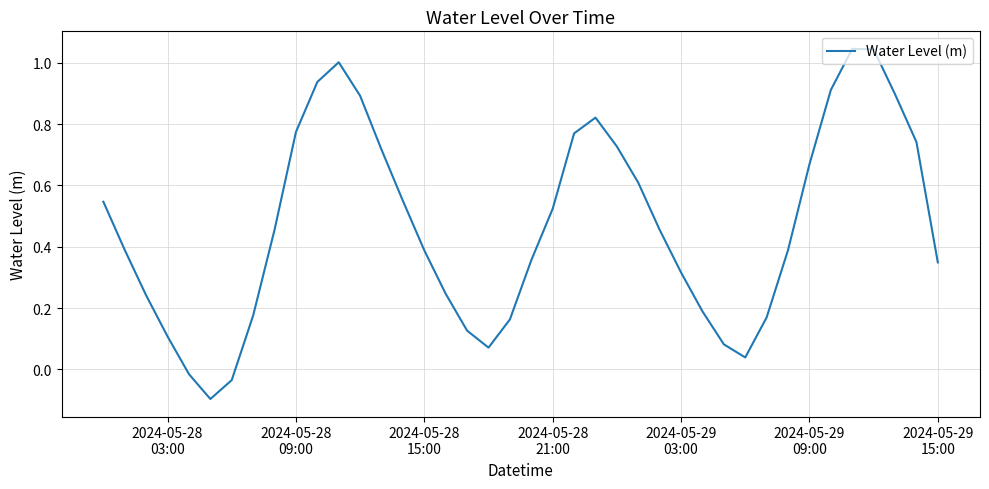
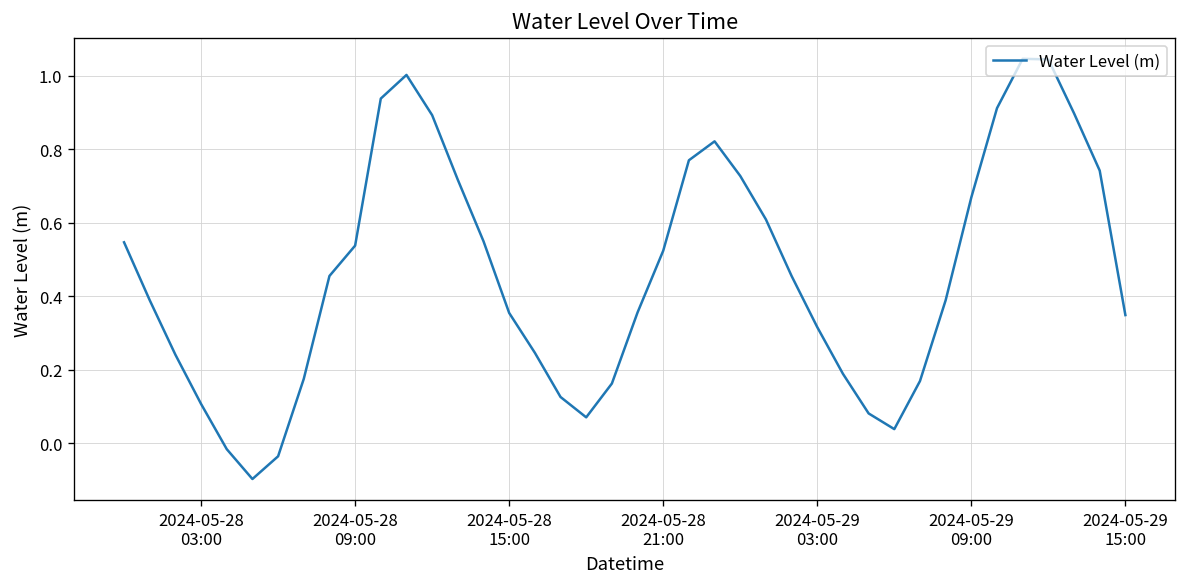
2024-05-28 09:00: 0.77 -> 0.54
2024-05-28 15:00: 0.39 -> 0.35
